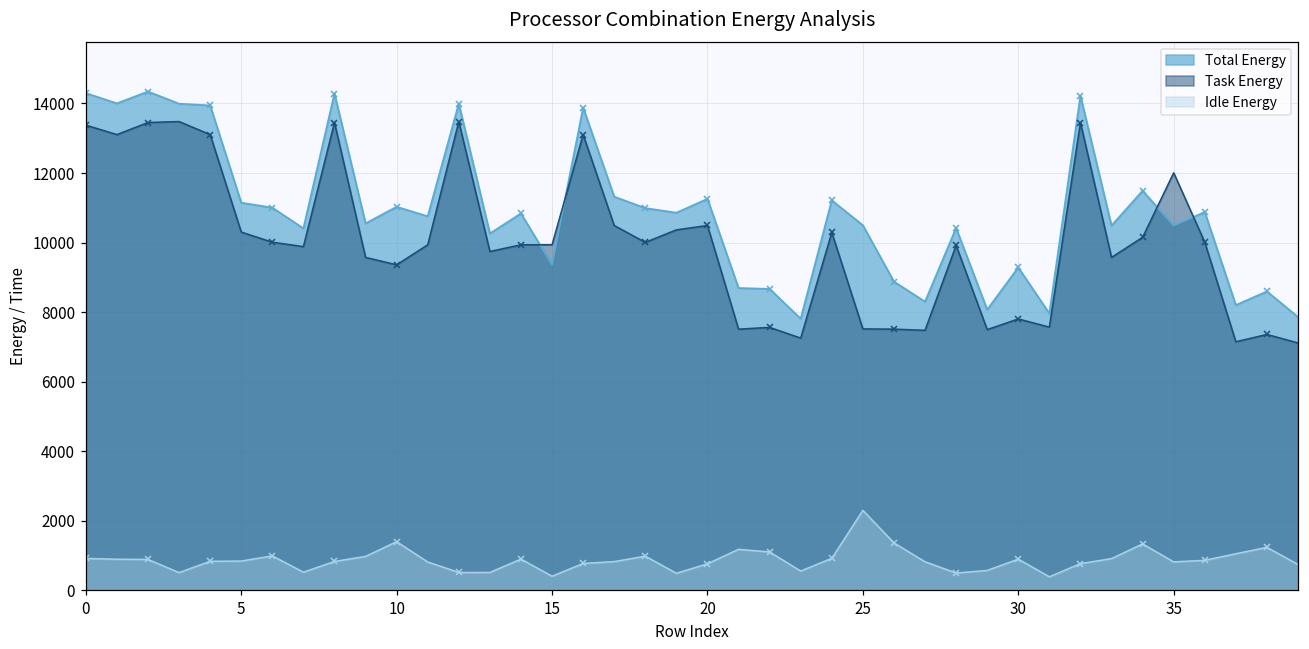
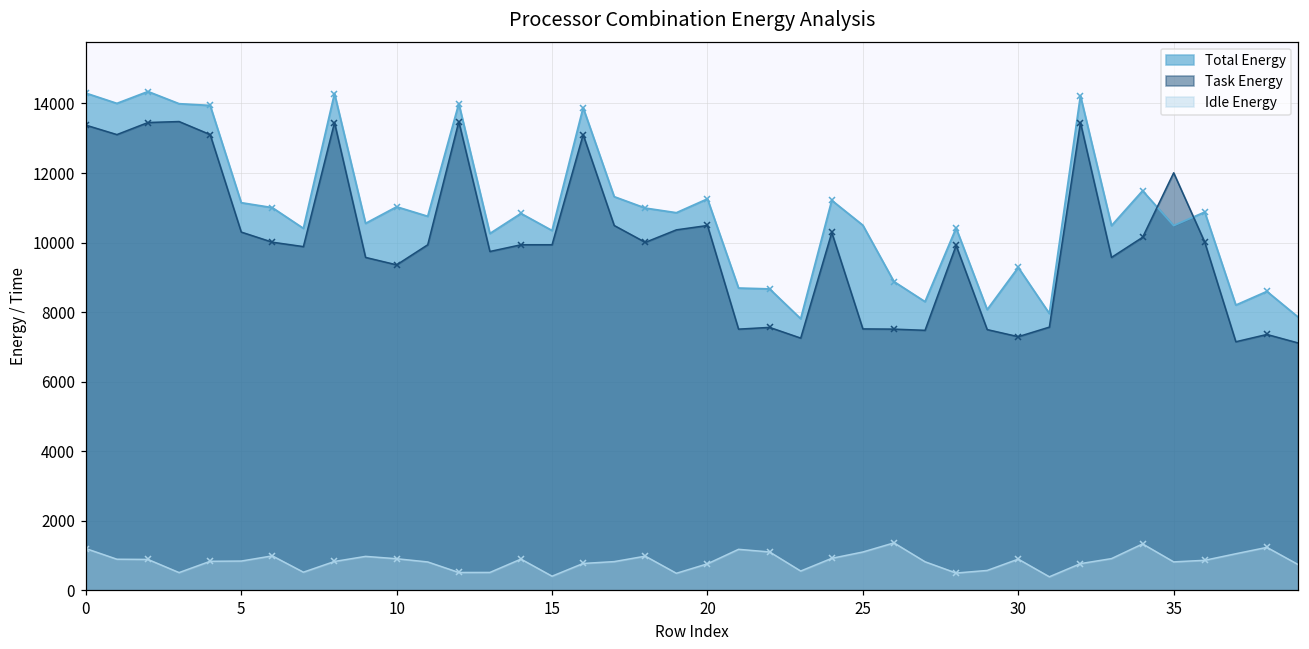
Idle Energy, 0: 900 -> 1200
Idle Energy, 10: 1400 -> 900
Total Energy, 15: 9400 -> 10300
Idle Energy, 25: 2300 -> 1100
Task Energy, 30: 7800 -> 7300
